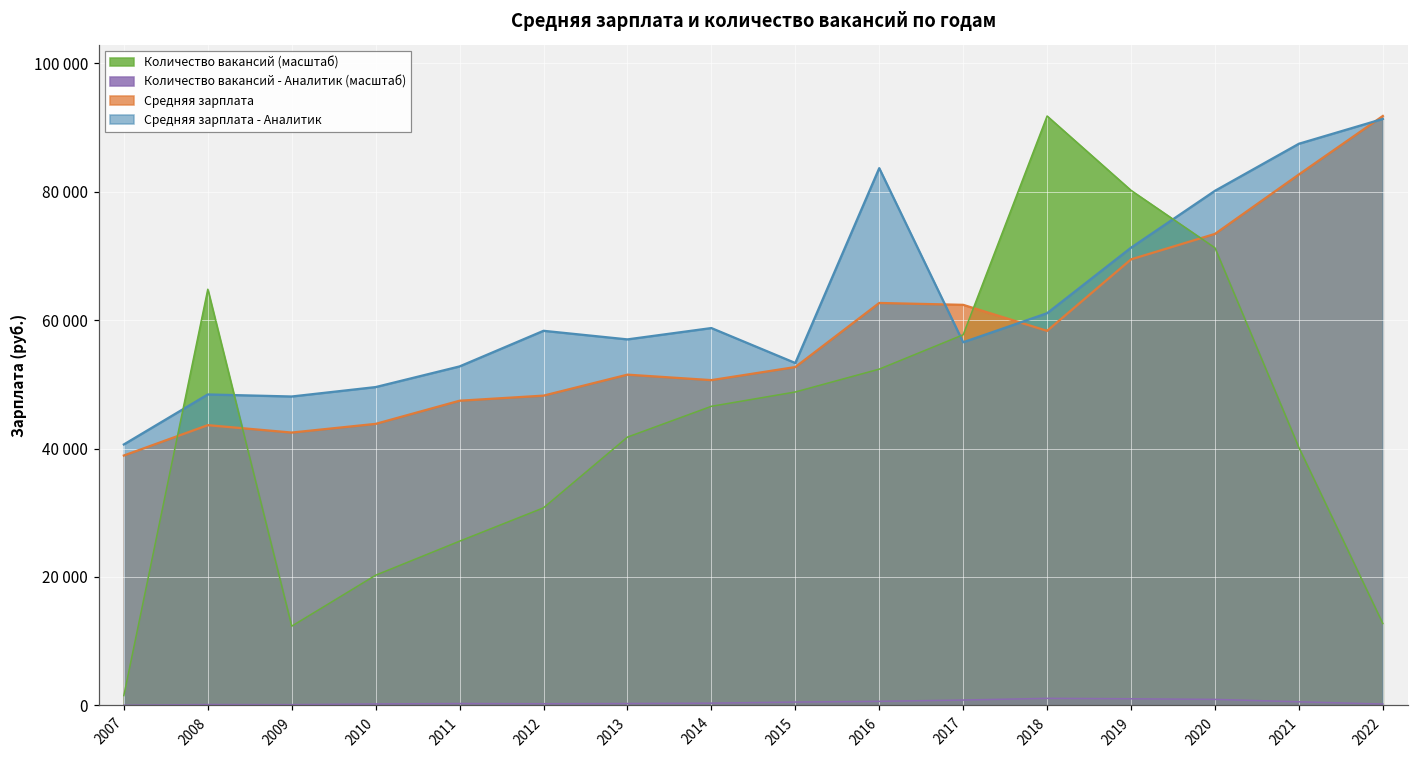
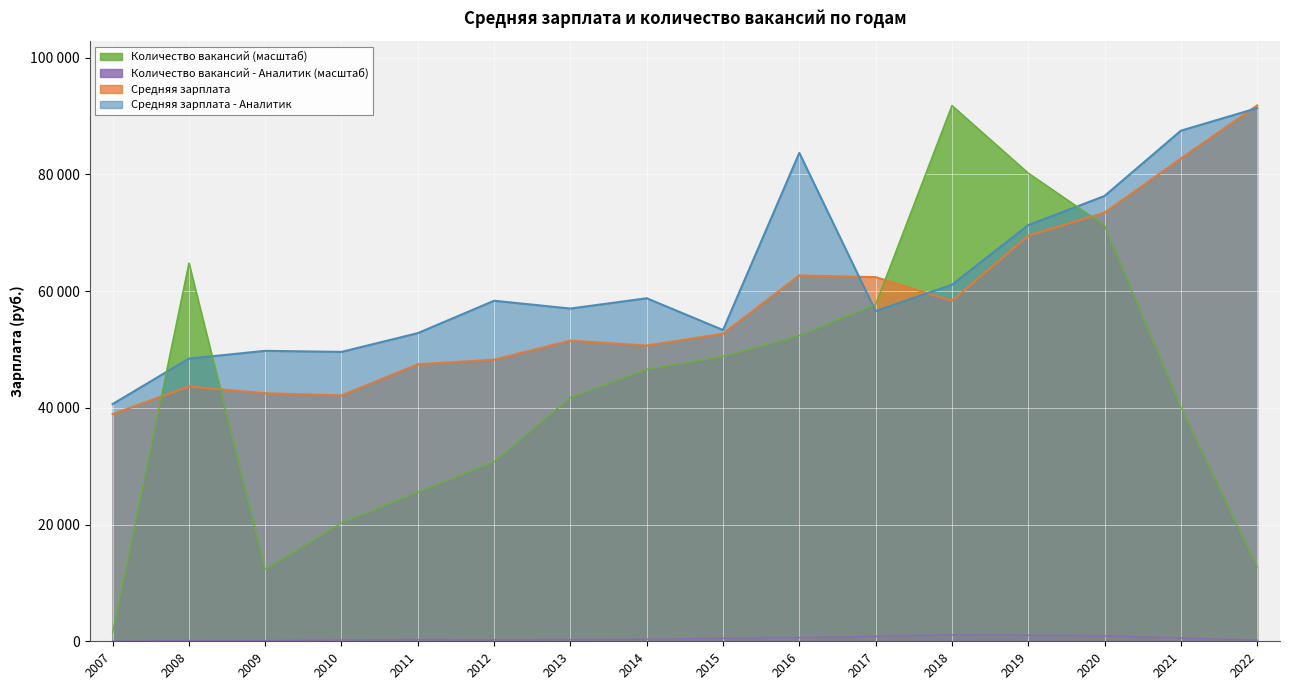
Средняя зарплата - Аналитик, 2009: 48000 -> 50000
Средняя зарплата, 2010: 44000 -> 42000
Средняя зарплата - Аналитик, 2020: 80000 -> 76000
